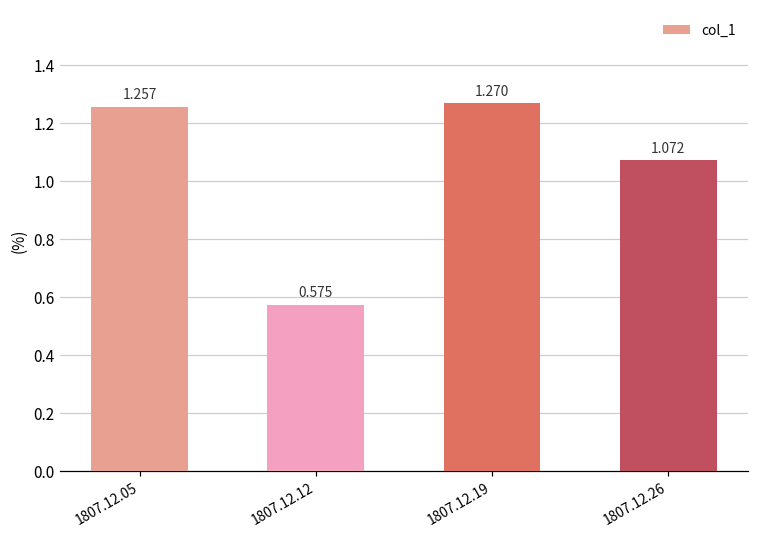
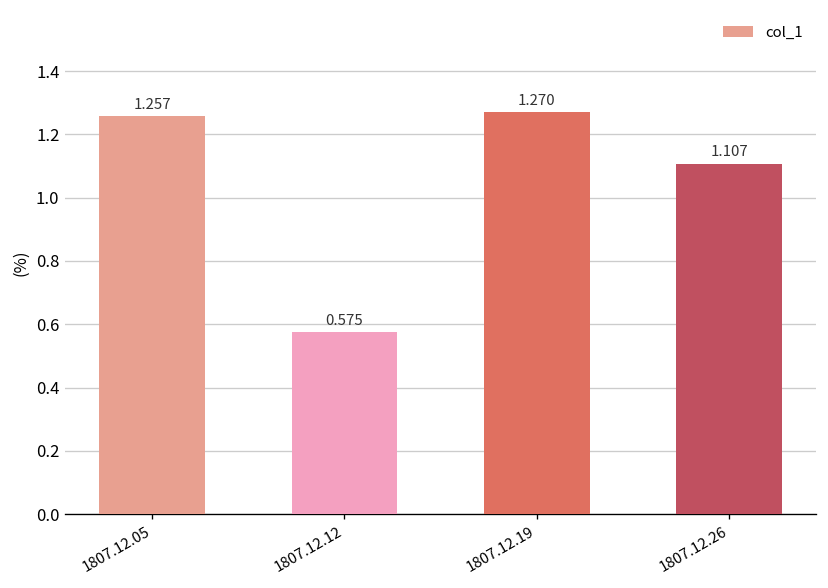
1807.12.26: 1.072 -> 1.107
